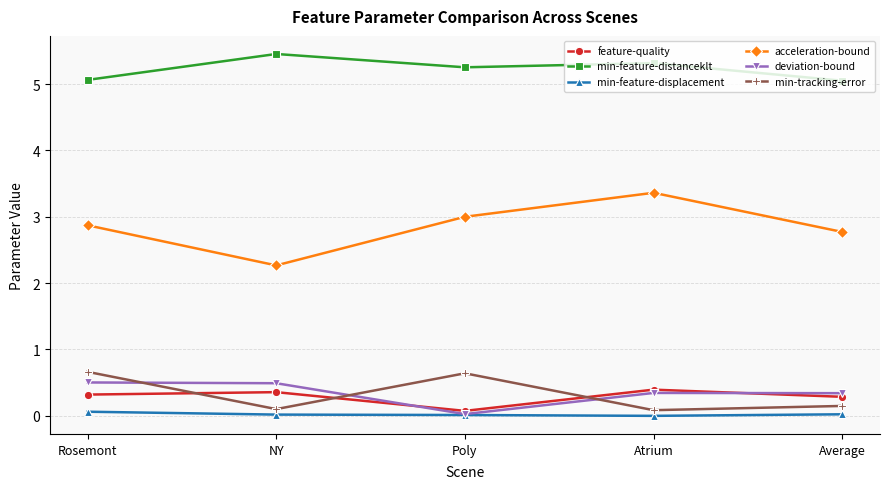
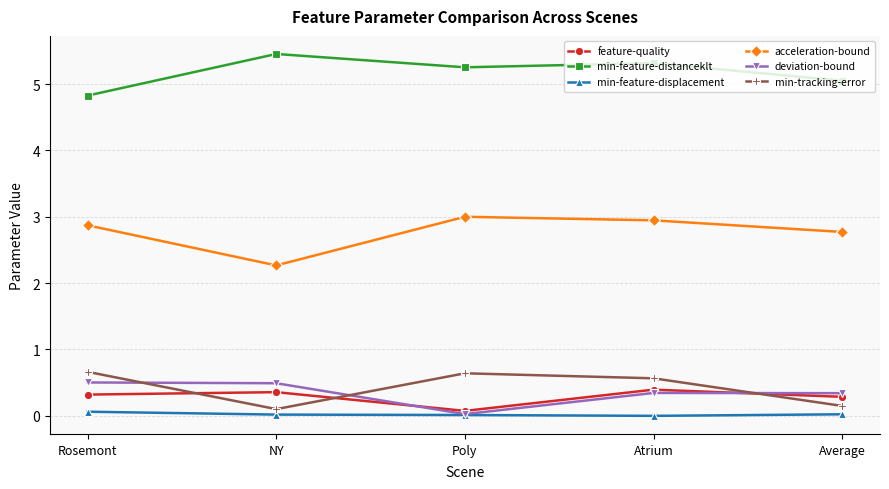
min-feature-distanceklt, Rosemont: 5.1 -> 4.8
acceleration-bound, Atrium: 3.4 -> 2.9
min-tracking-error, Atrium: 0.1 -> 0.6
